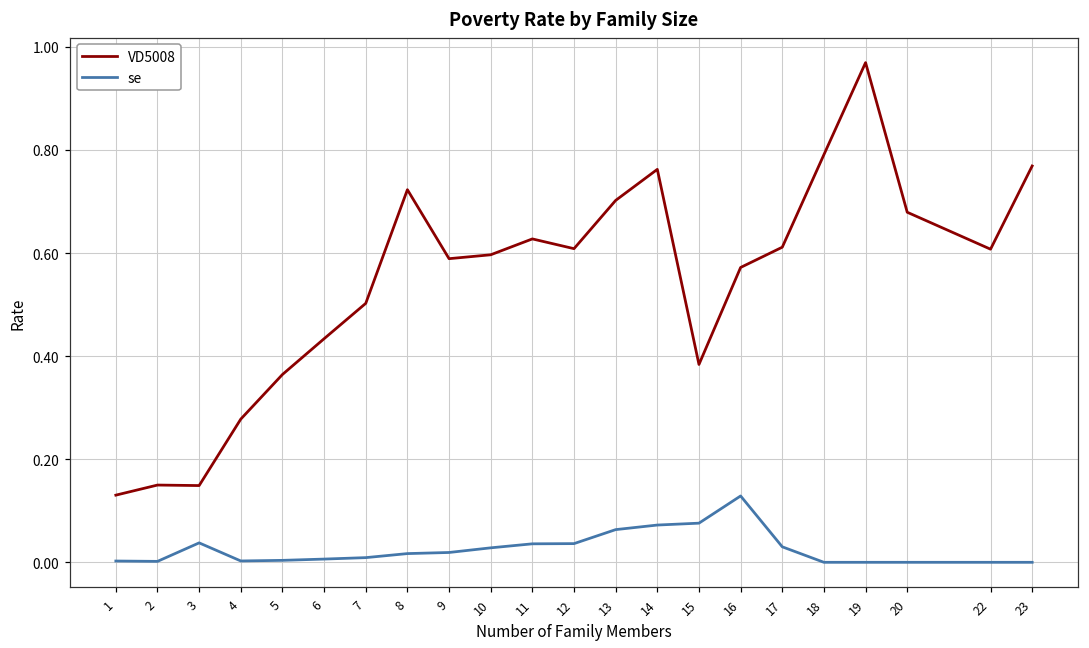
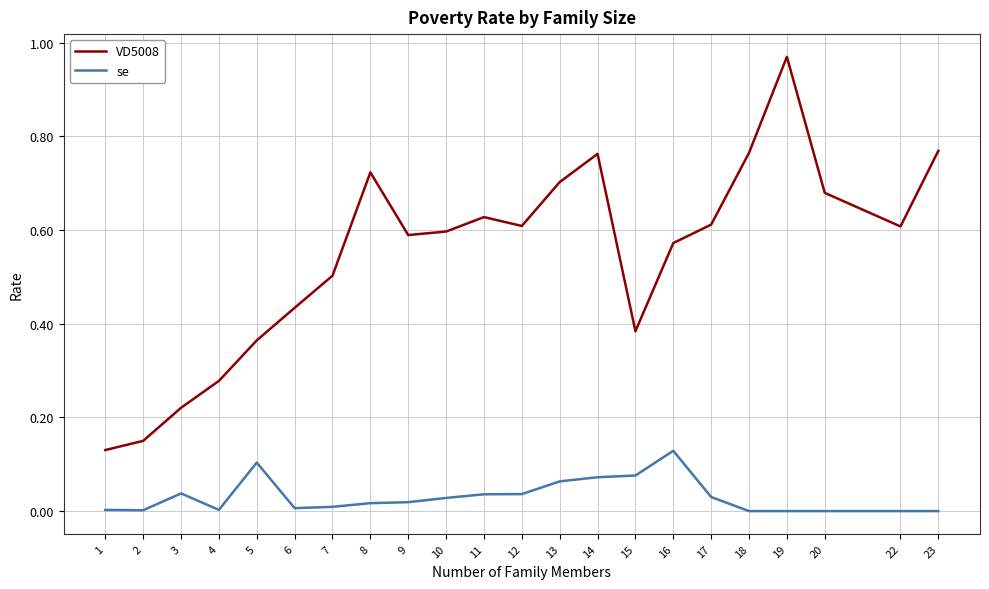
VD5008, 3: 0.15 -> 0.22
se, 5: 0.00 -> 0.10
VD5008, 18: 0.79 -> 0.76
